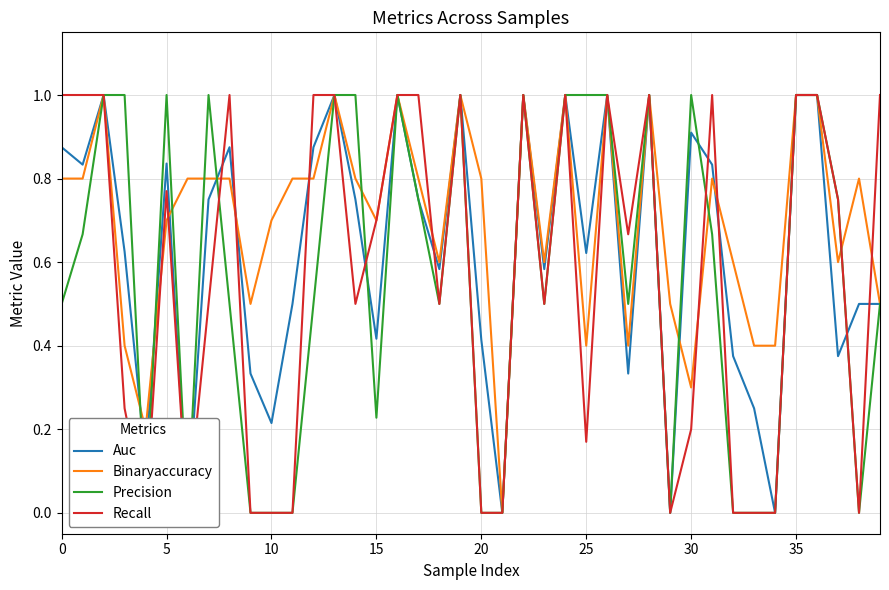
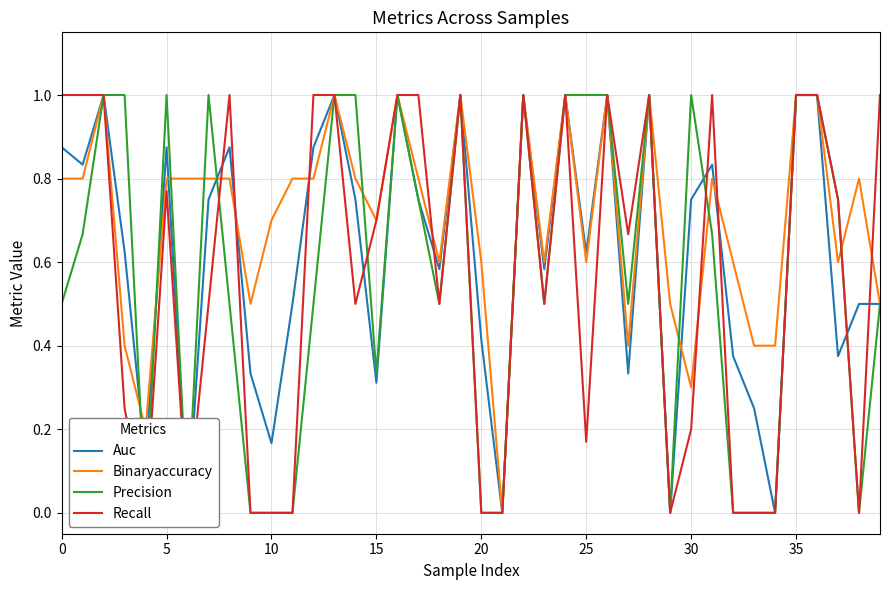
Auc, 5: 0.84 -> 0.88
Binaryaccuracy, 5: 0.7 -> 0.8
Auc, 10: 0.21 -> 0.17
Auc, 15: 0.42 -> 0.31
Precision, 15: 0.23 -> 0.33
Binaryaccuracy, 20: 0.8 -> 0.6
Binaryaccuracy, 25: 0.4 -> 0.6
Auc, 30: 0.91 -> 0.75
